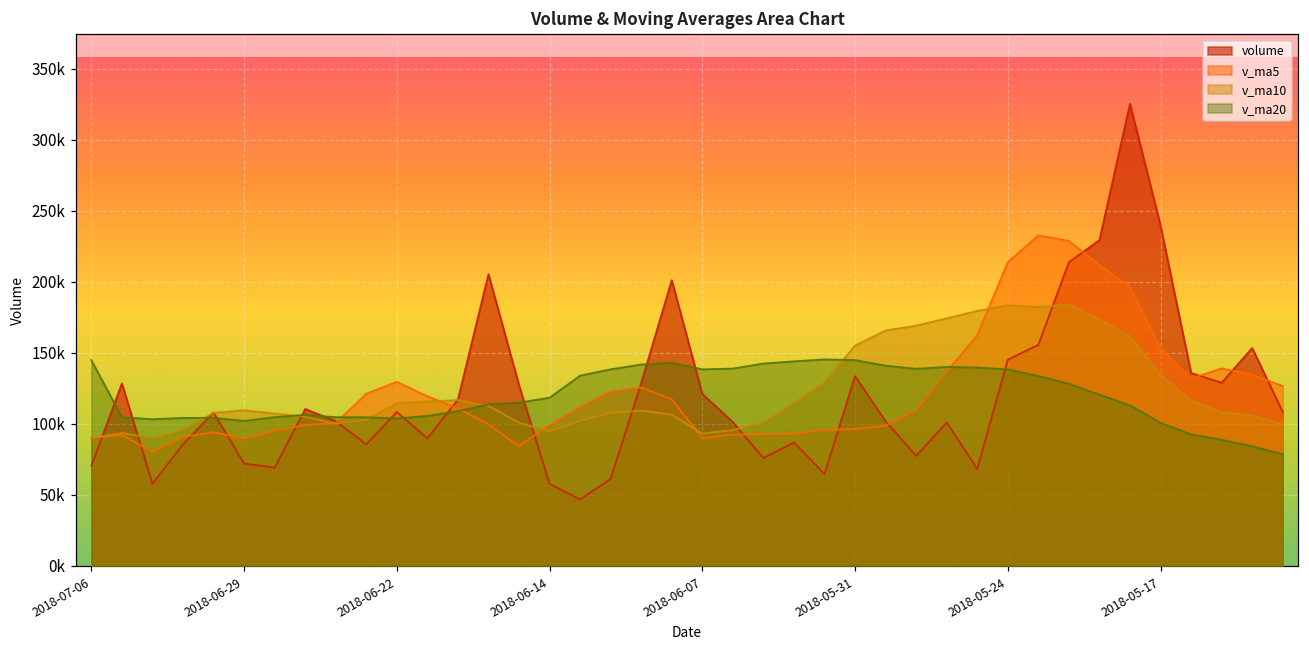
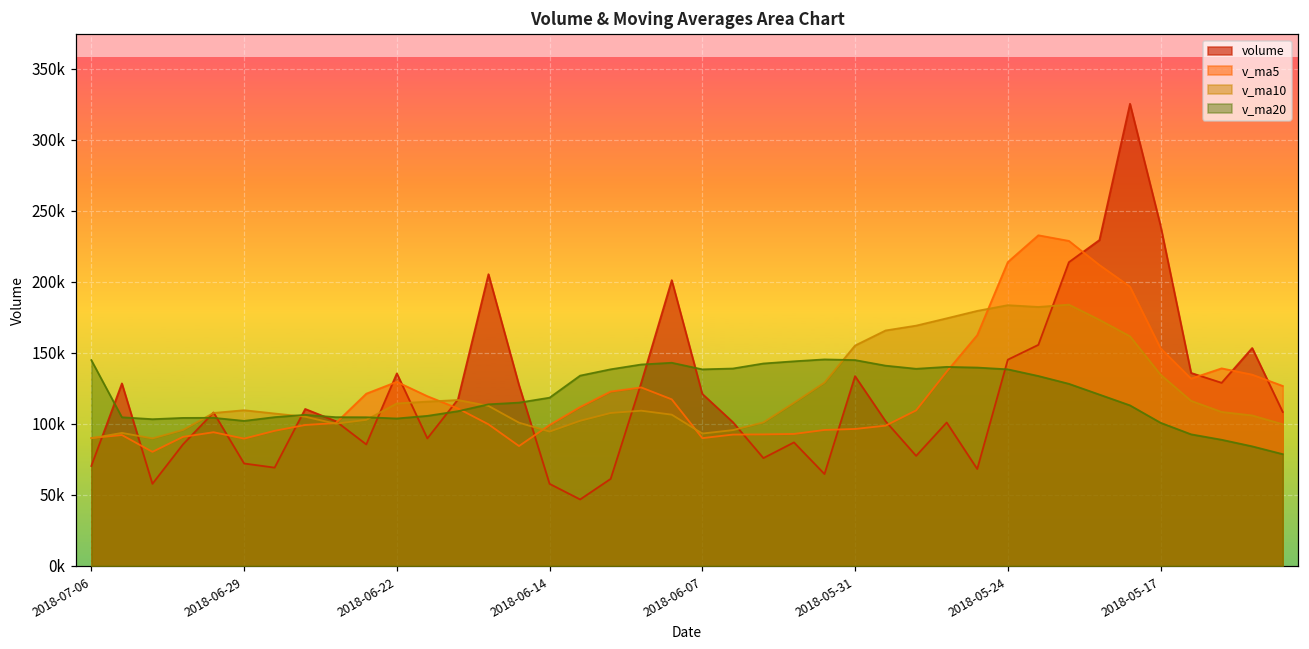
volume, 2018-06-22: 108000 -> 135000
